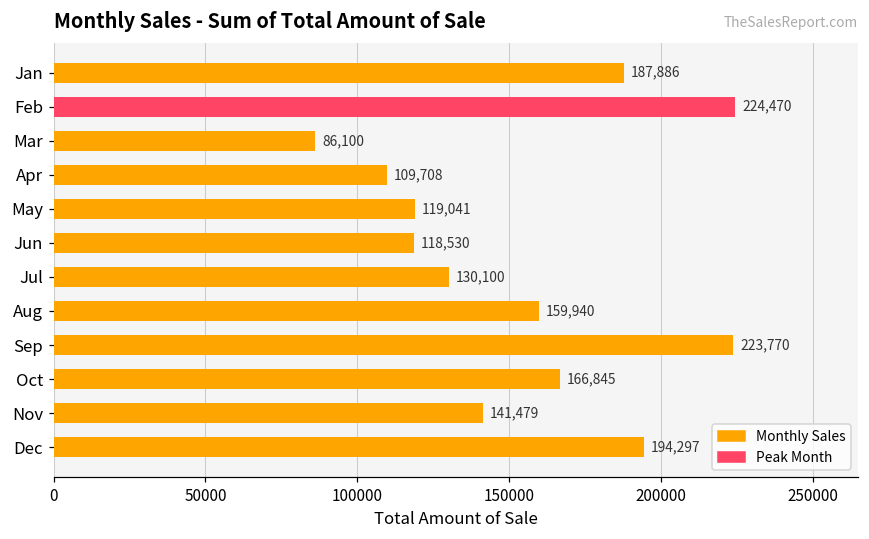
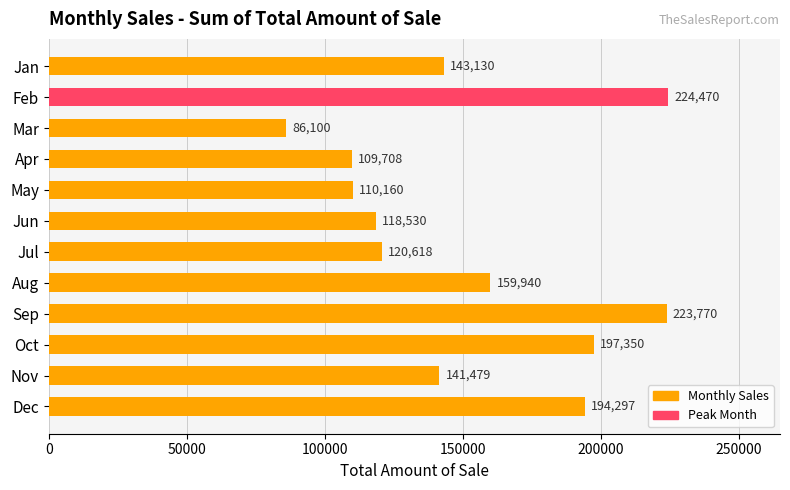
Jan: 187,886 -> 143,130
May: 119,041 -> 110,160
Jul: 130,100 -> 120,618
Oct: 166,845 -> 197,350
